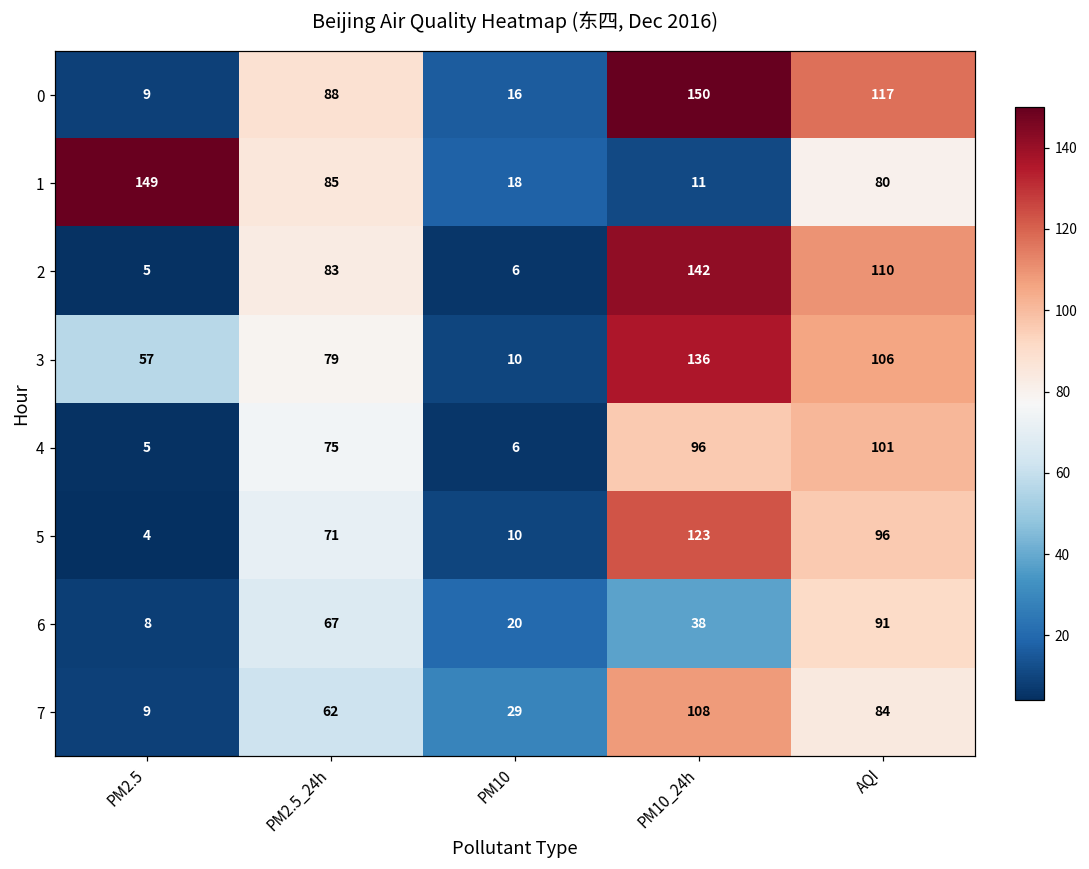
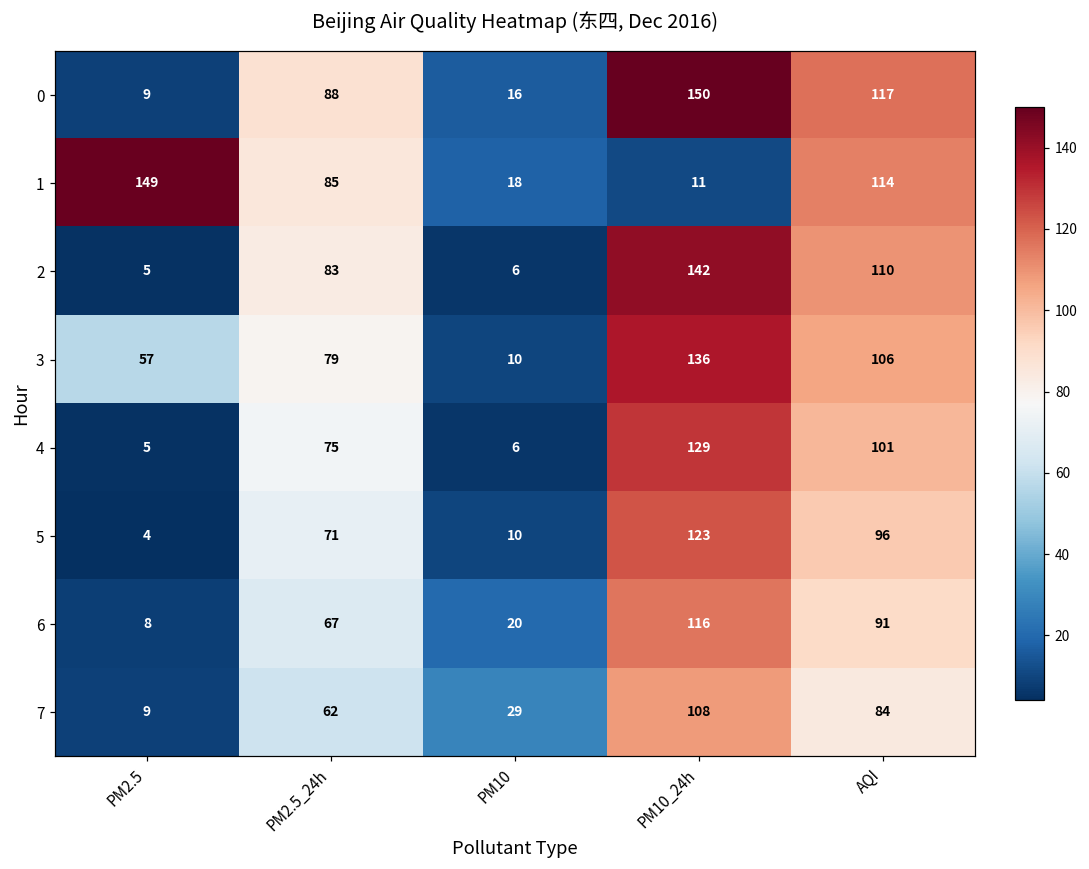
1, AQI: 80 -> 114
4, PM10_24h: 96 -> 129
6, PM10_24h: 38 -> 116
